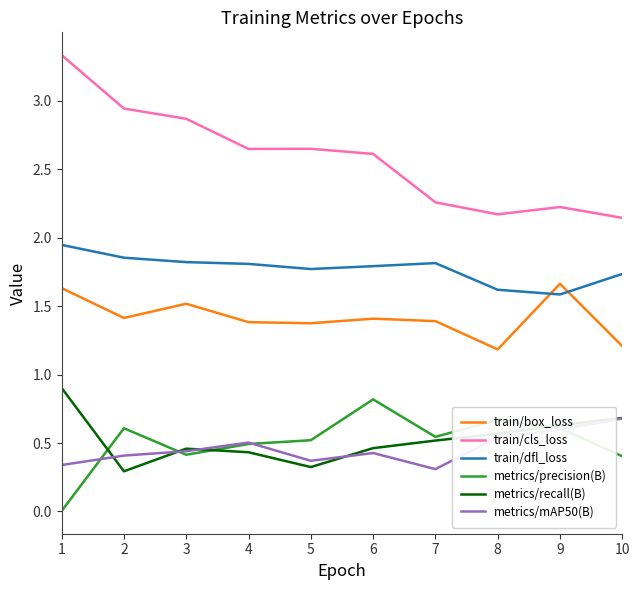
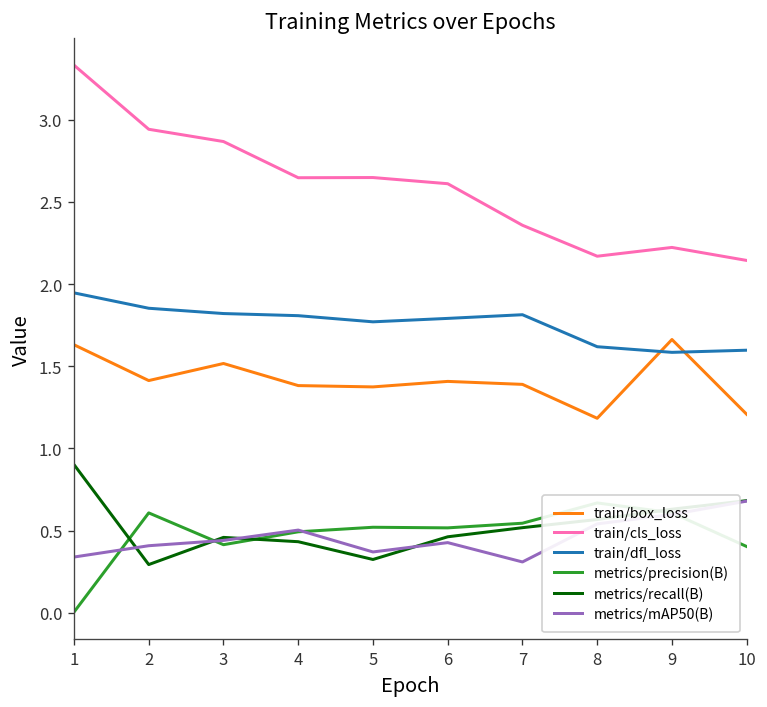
metrics/precision(B), 6: 0.82 -> 0.52
train/cls_loss, 7: 2.26 -> 2.36
train/dfl_loss, 10: 1.73 -> 1.60
